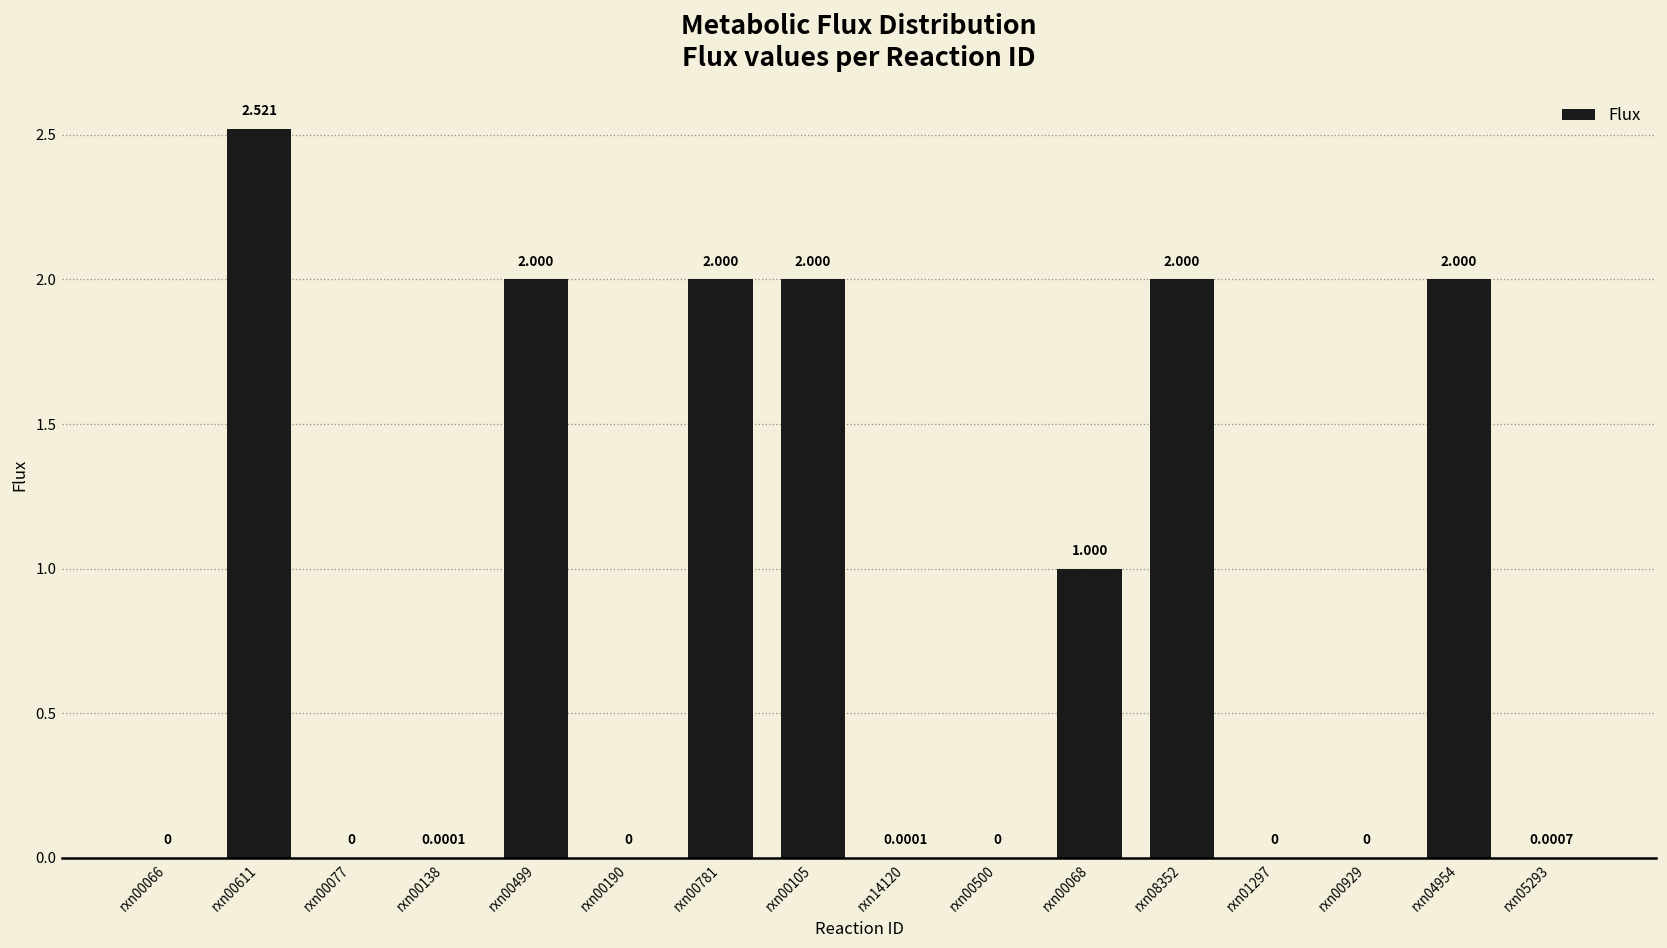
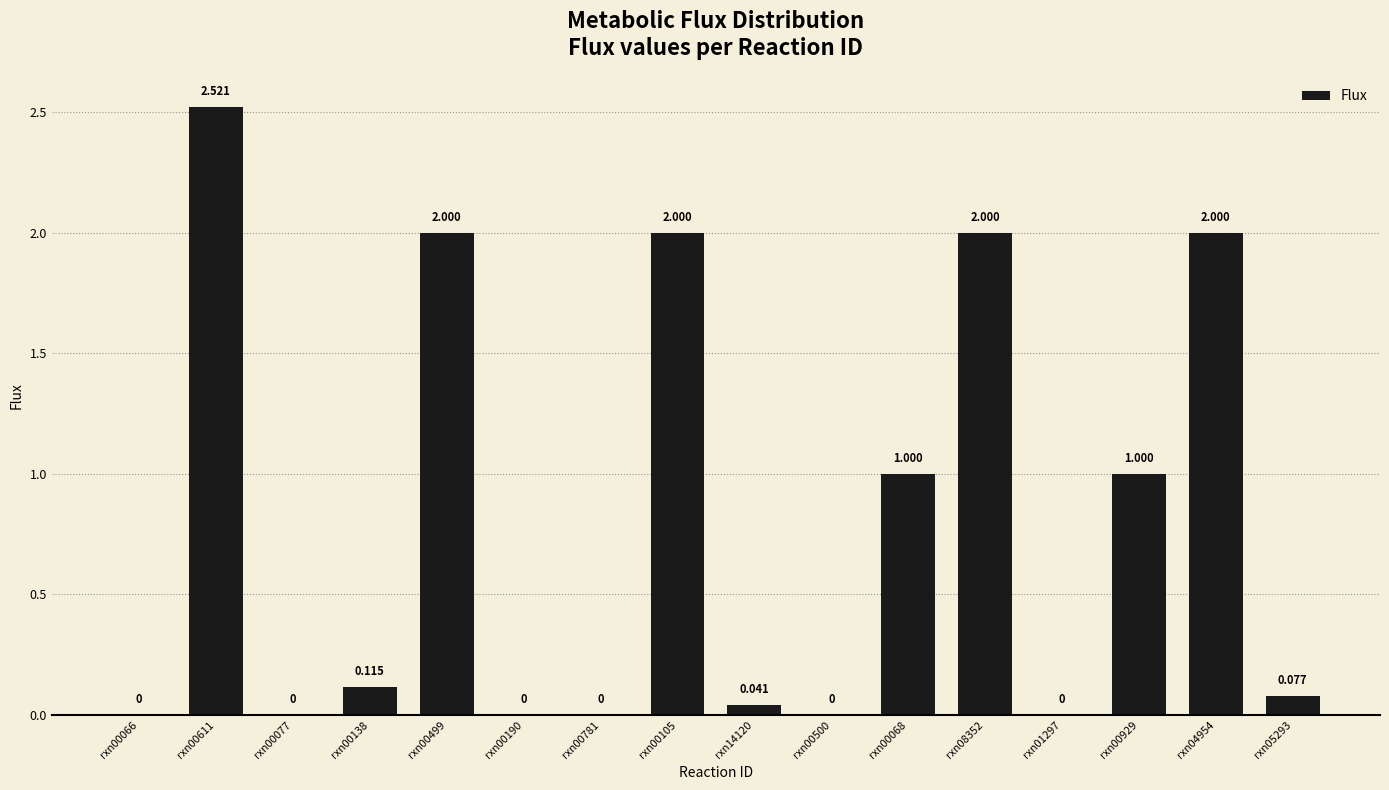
rxn00138: 0.0001 -> 0.115
rxn00781: 2.000 -> 0
rxn14120: 0.0001 -> 0.041
rxn00929: 0 -> 1.000
rxn05293: 0.0007 -> 0.077
